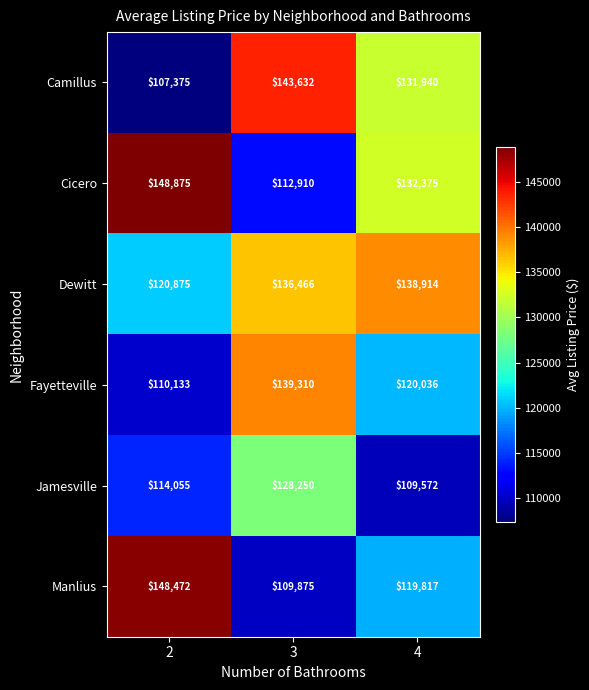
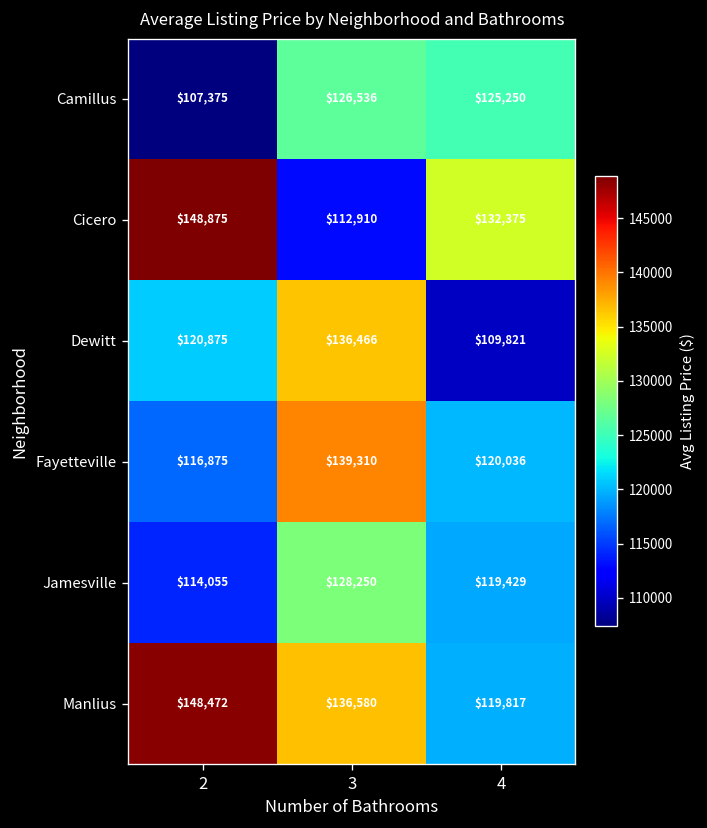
Camillus, 3: $143,632 -> $126,536
Camillus, 4: $131,940 -> $125,250
Dewitt, 4: $138,914 -> $109,821
Fayetteville, 2: $110,133 -> $116,875
Jamesville, 4: $109,572 -> $119,429
Manlius, 3: $109,875 -> $136,580
